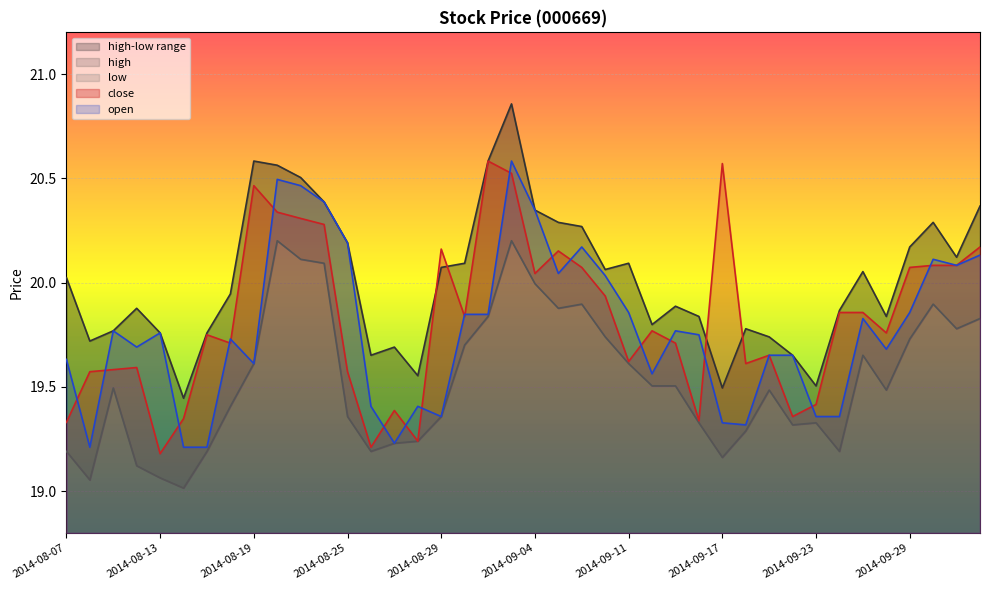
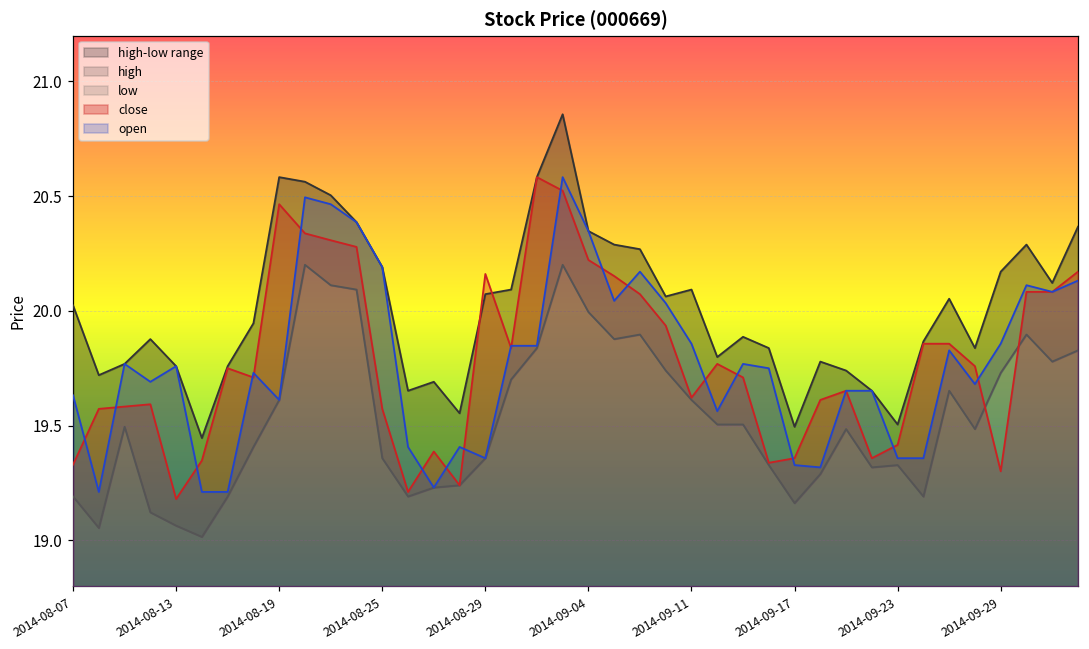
close, 2014-09-04: 20.04 -> 20.22
close, 2014-09-17: 20.57 -> 19.36
close, 2014-09-29: 20.07 -> 19.30
